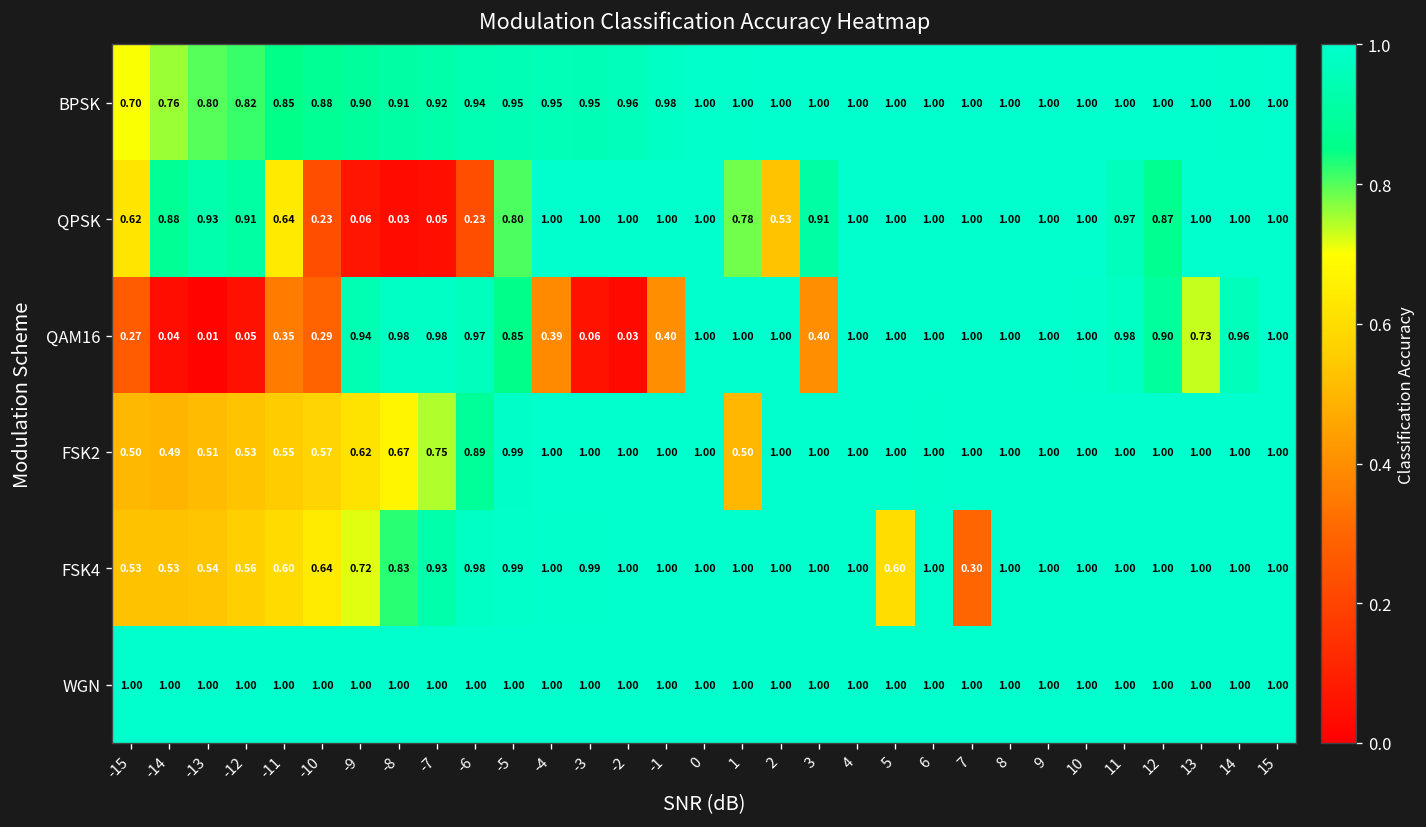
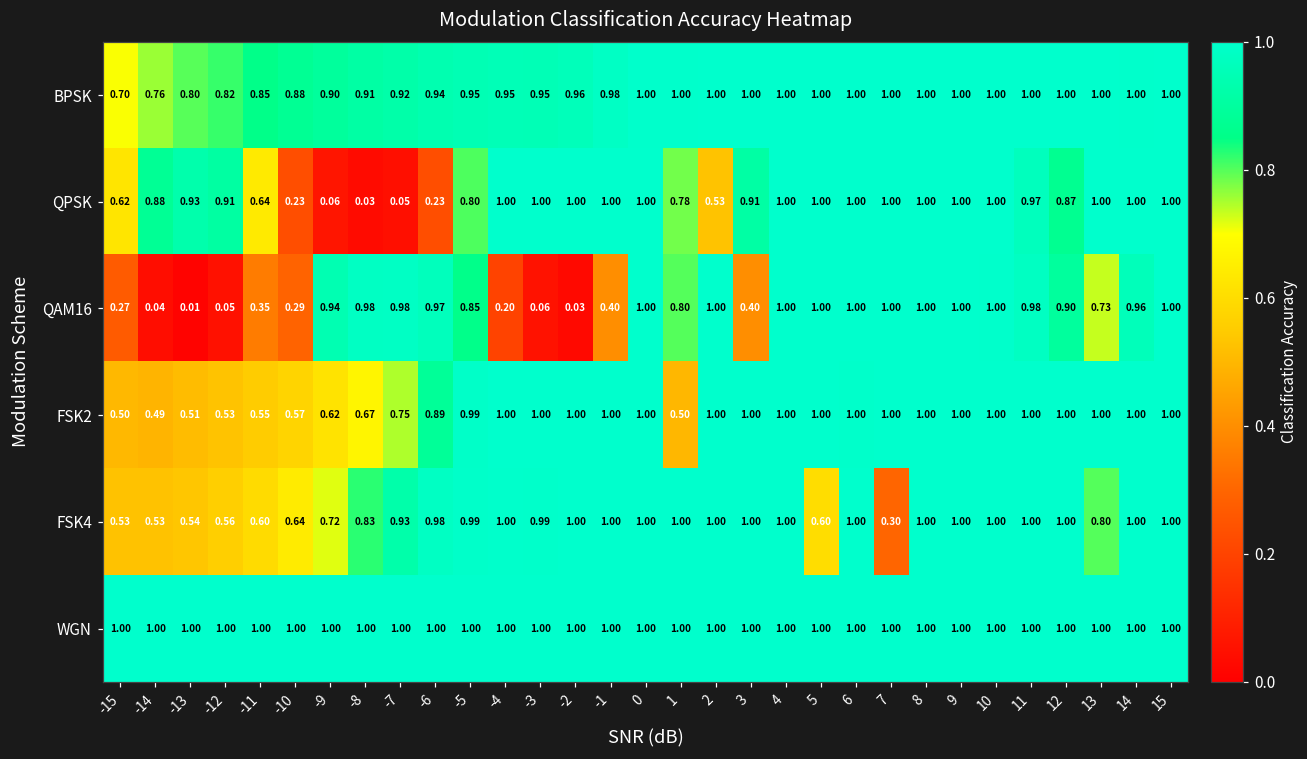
QAM16, -4: 0.39 -> 0.20
QAM16, 1: 1.00 -> 0.80
FSK4, 13: 1.00 -> 0.80
